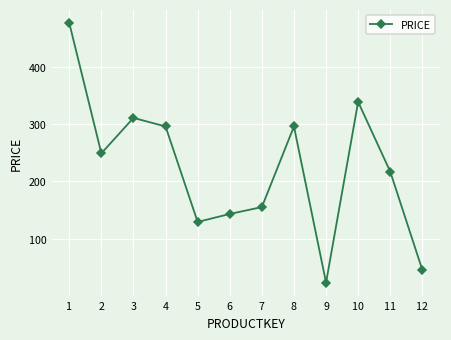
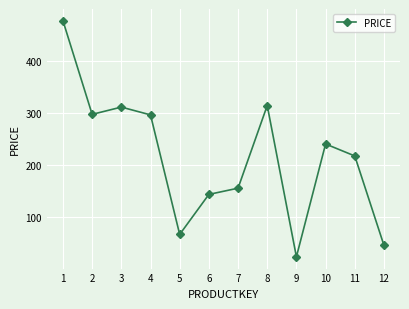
2: 250 -> 300
5: 130 -> 70
8: 300 -> 310
10: 340 -> 240
